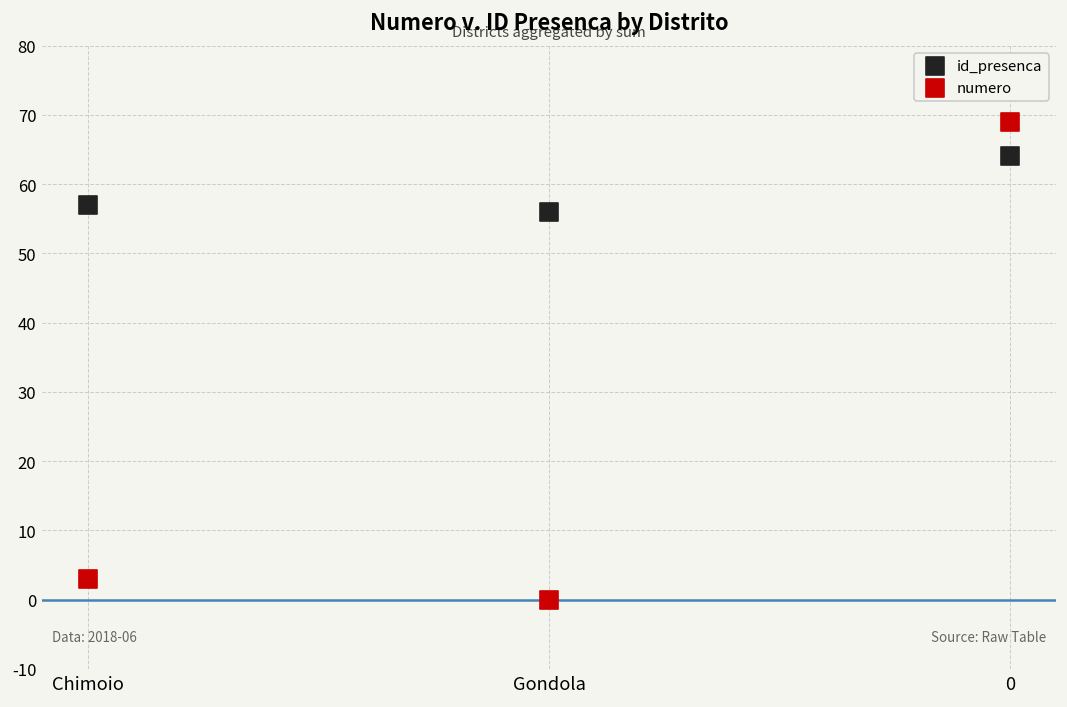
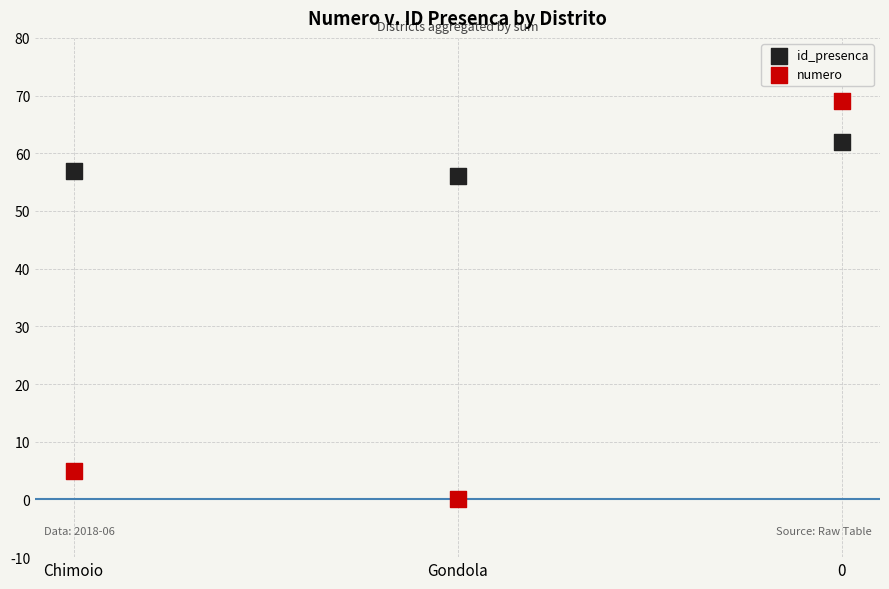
numero, Chimoio: 3 -> 5
id_presenca, 0: 64 -> 62
